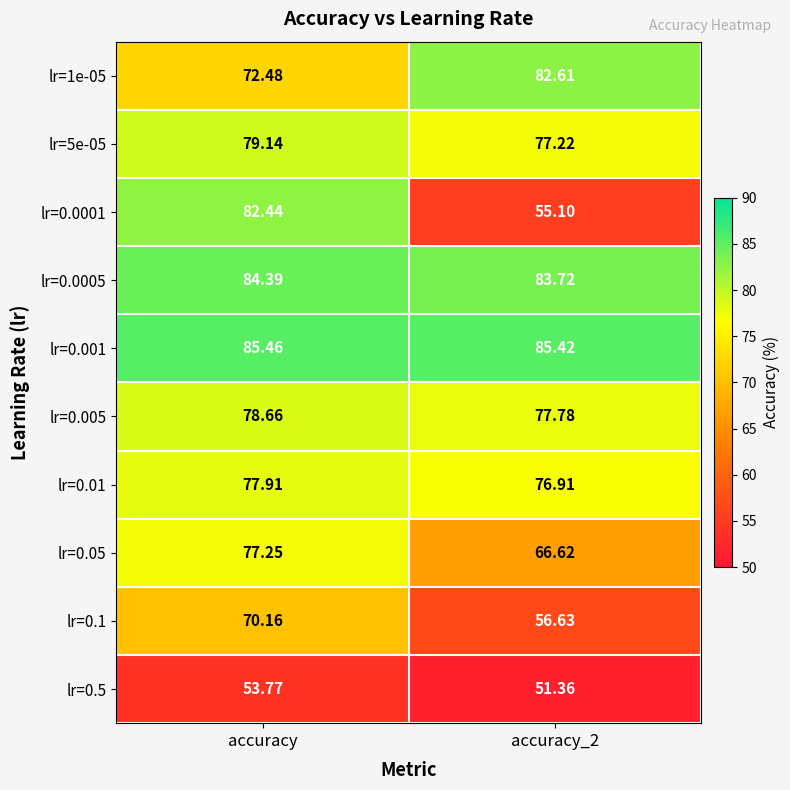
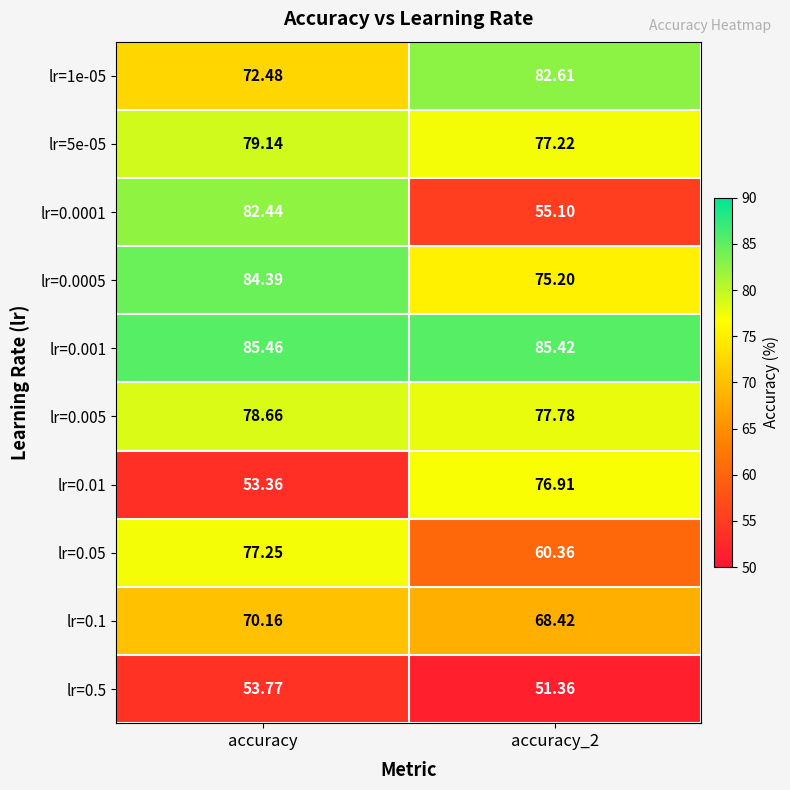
lr=0.0005, accuracy_2: 83.72 -> 75.20
lr=0.01, accuracy: 77.91 -> 53.36
lr=0.05, accuracy_2: 66.62 -> 60.36
lr=0.1, accuracy_2: 56.63 -> 68.42
